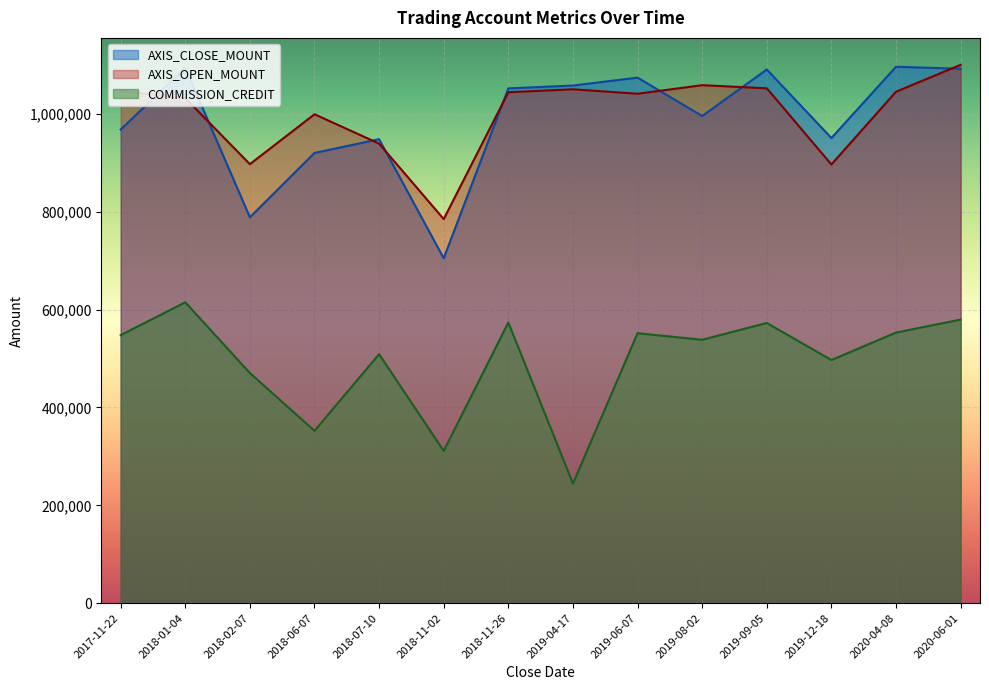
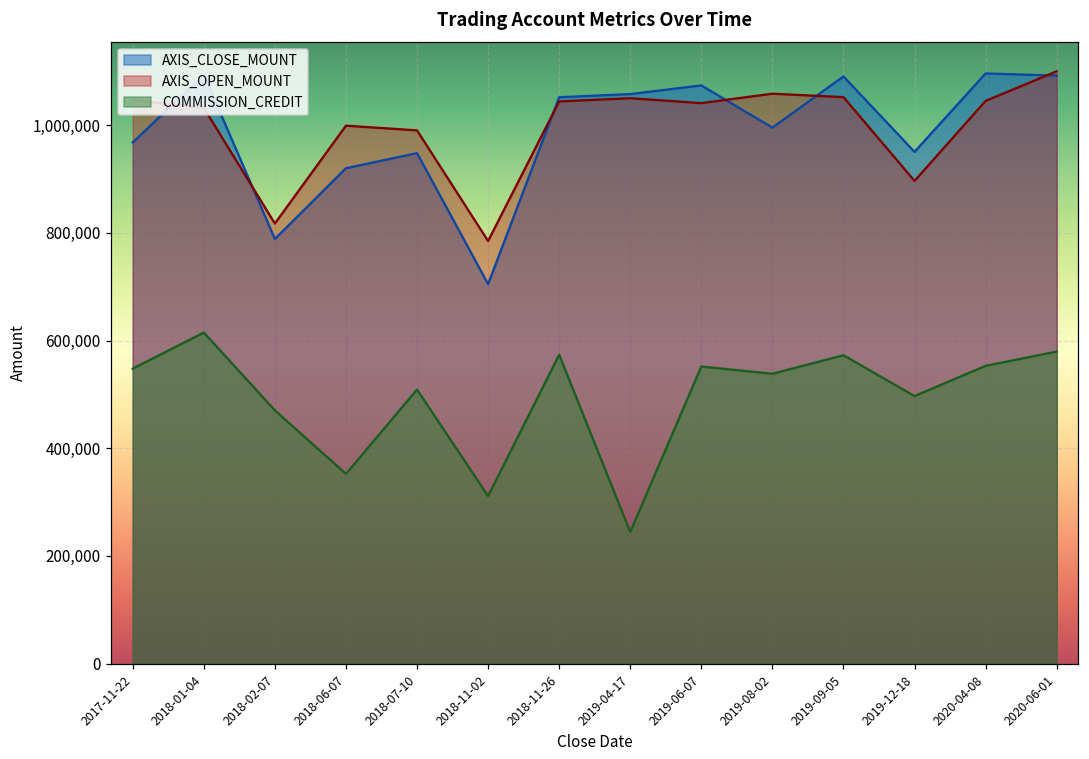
AXIS_OPEN_MOUNT, 2018-02-07: 900,000 -> 820,000
AXIS_OPEN_MOUNT, 2018-07-10: 940,000 -> 990,000
